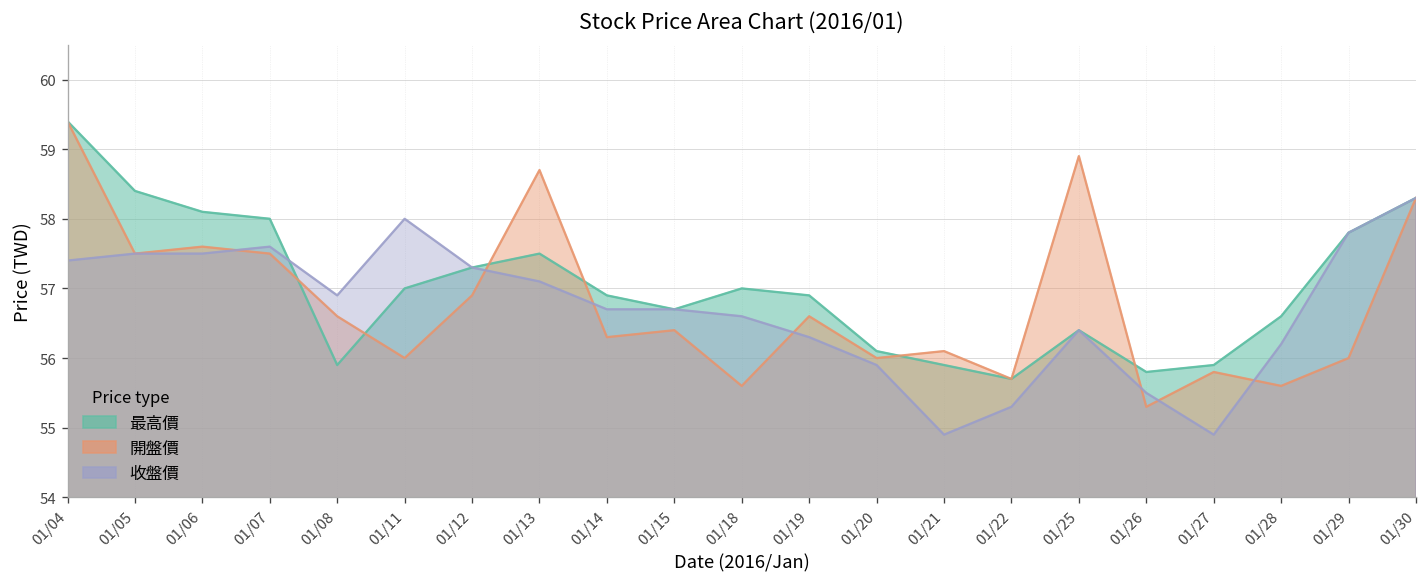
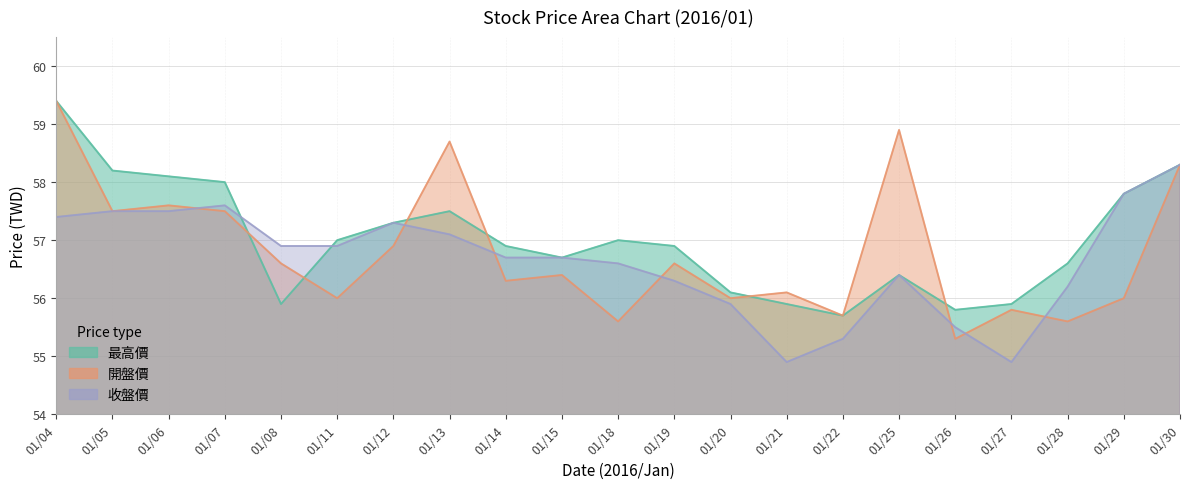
最高價, 01/05: 58.4 -> 58.2
收盤價, 01/11: 58.0 -> 56.9
